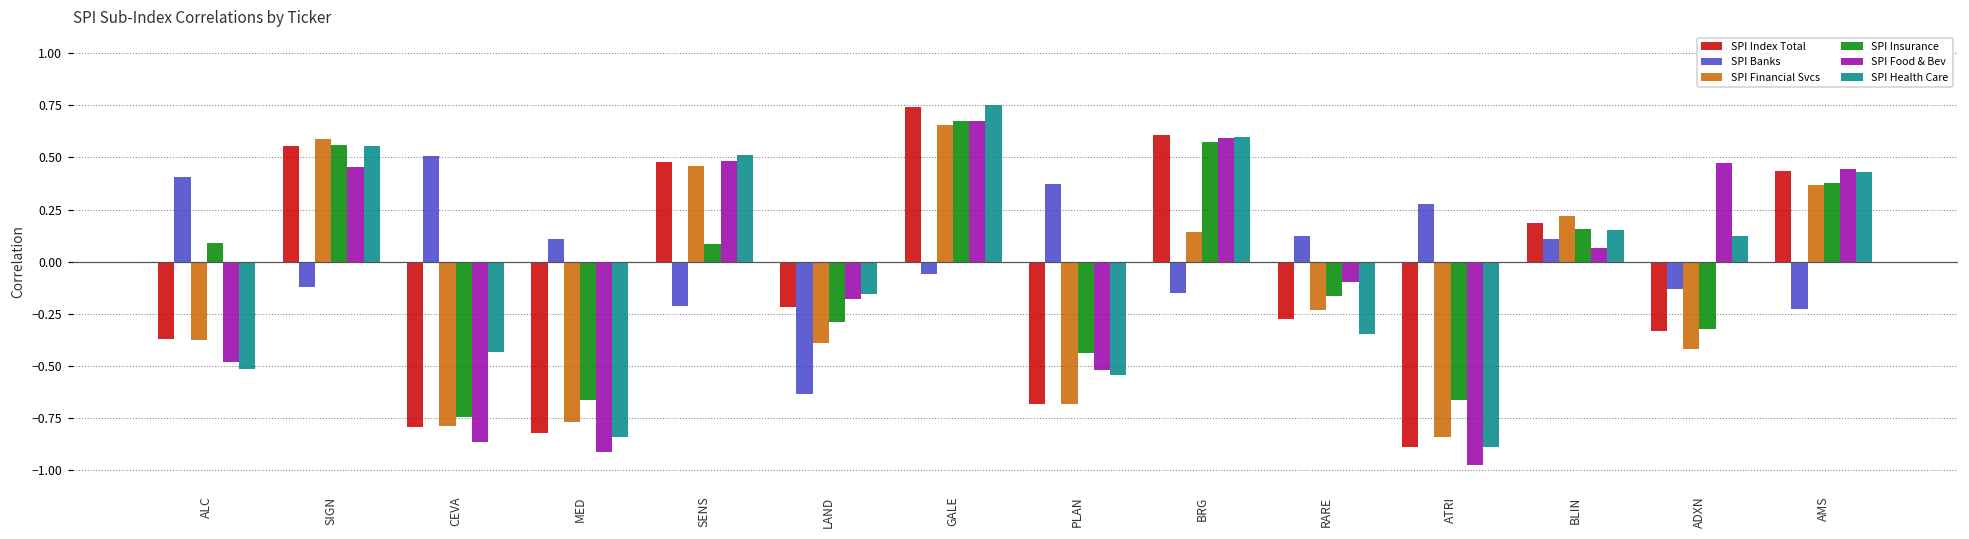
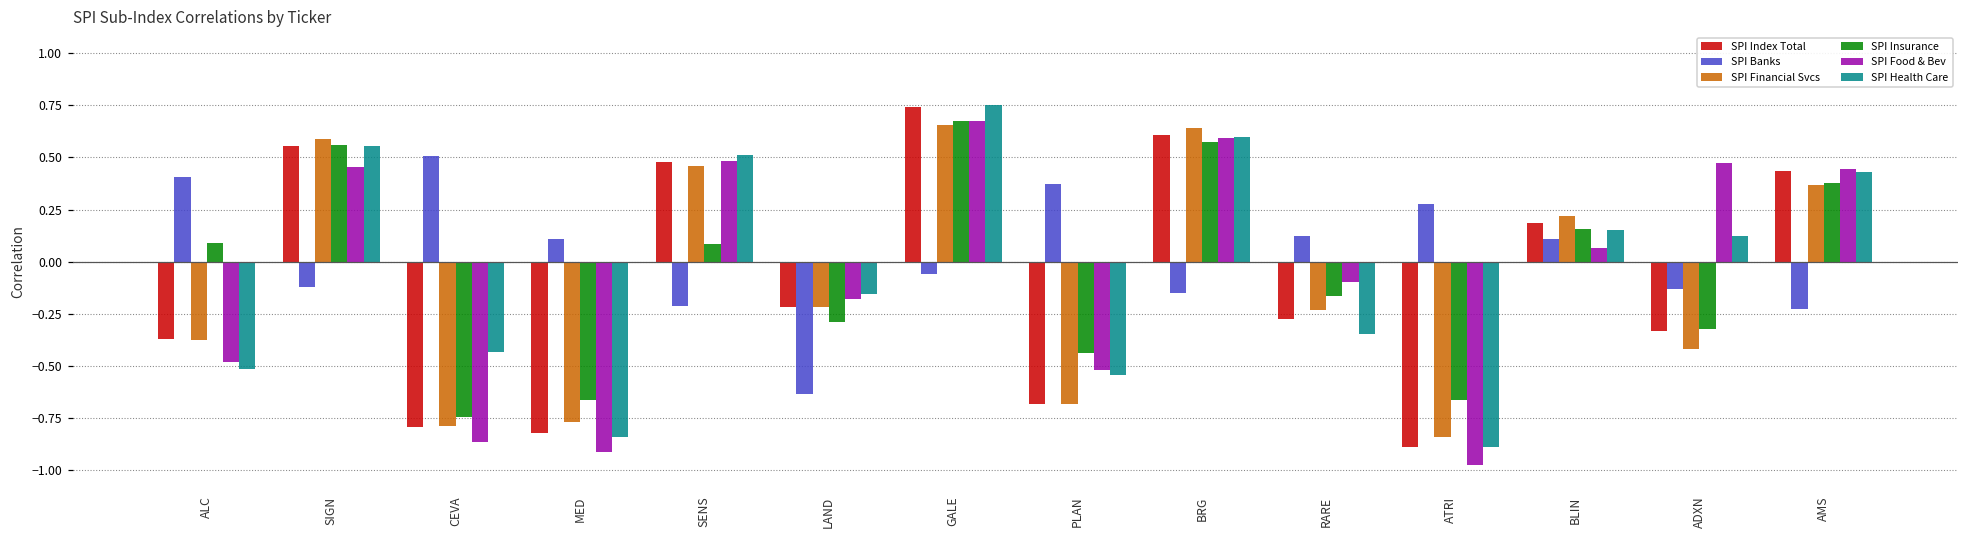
SPI Financial Svcs, LAND: -0.39 -> -0.22
SPI Financial Svcs, BRG: 0.14 -> 0.64
